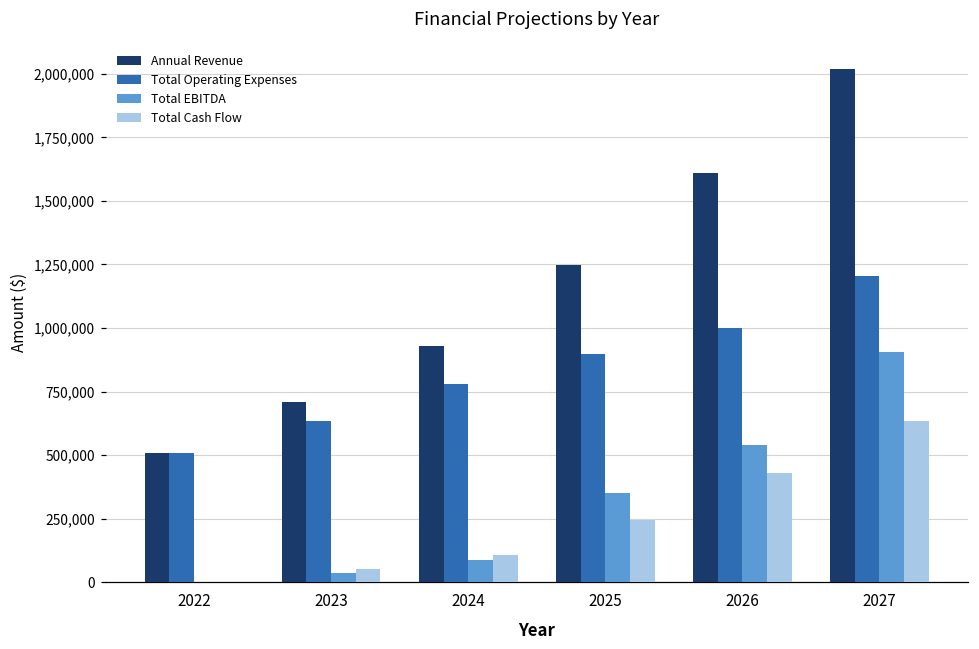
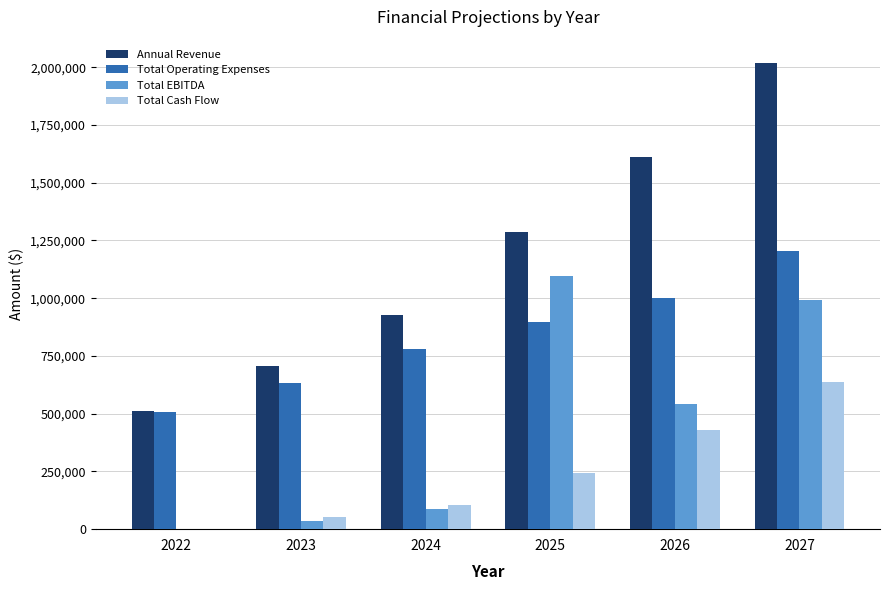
Annual Revenue, 2025: 1,250,000 -> 1,290,000
Total EBITDA, 2025: 350,000 -> 1,090,000
Total EBITDA, 2027: 910,000 -> 990,000
